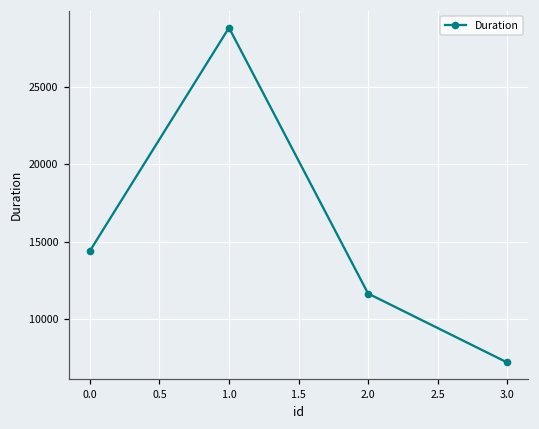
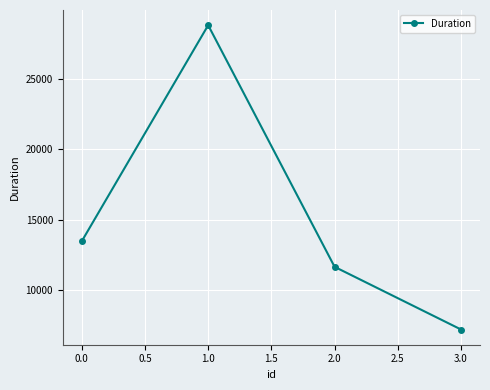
0.0: 14400 -> 13500
